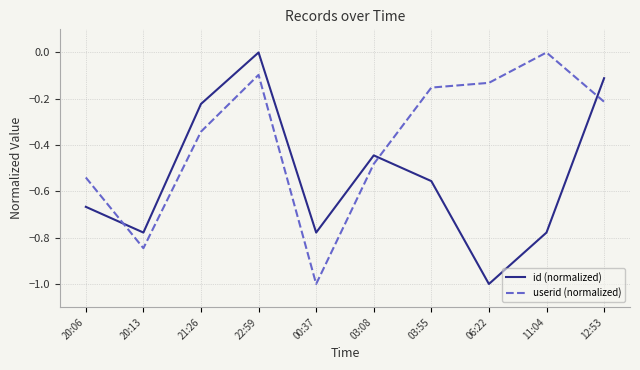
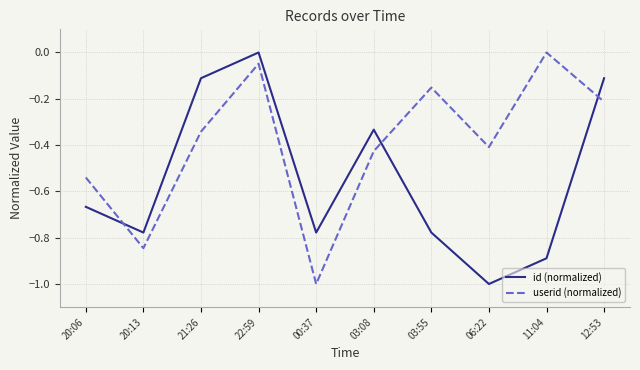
id (normalized), 21:26: -0.22 -> -0.11
userid (normalized), 22:59: -0.10 -> -0.05
id (normalized), 03:08: -0.44 -> -0.33
userid (normalized), 03:08: -0.48 -> -0.43
id (normalized), 03:55: -0.56 -> -0.78
userid (normalized), 06:22: -0.13 -> -0.41
id (normalized), 11:04: -0.78 -> -0.89
